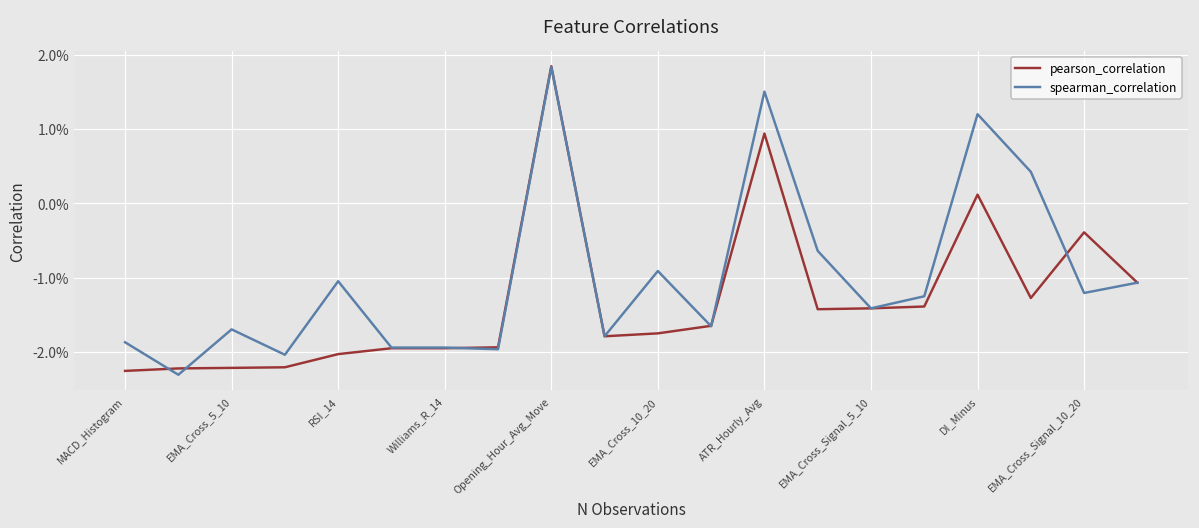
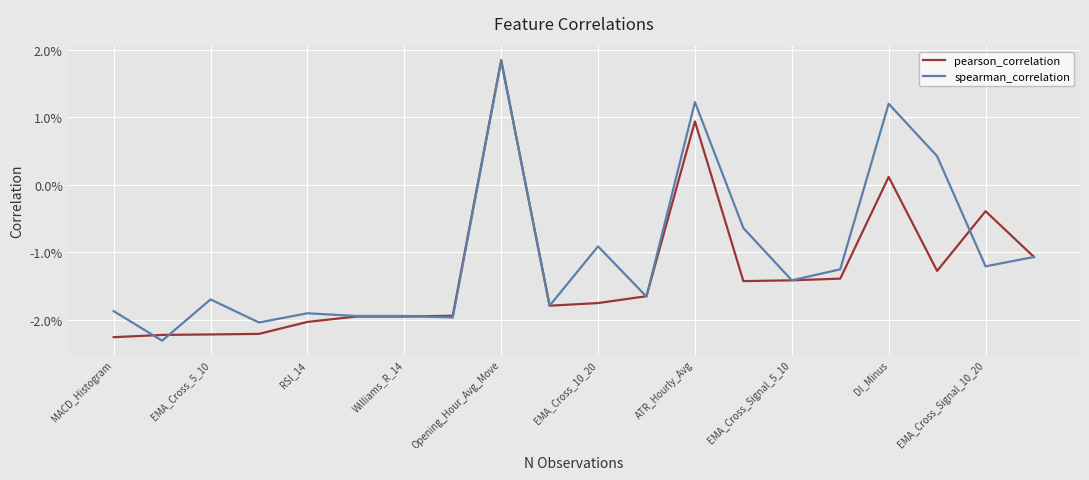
spearman_correlation, RSI_14: -1.0% -> -1.9%
spearman_correlation, ATR_Hourly_Avg: 1.5% -> 1.2%
